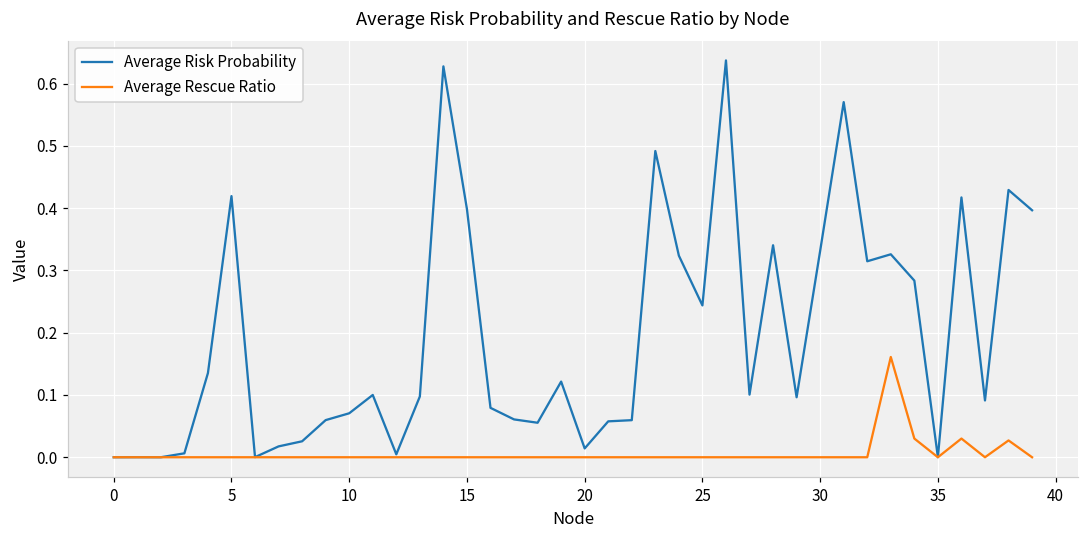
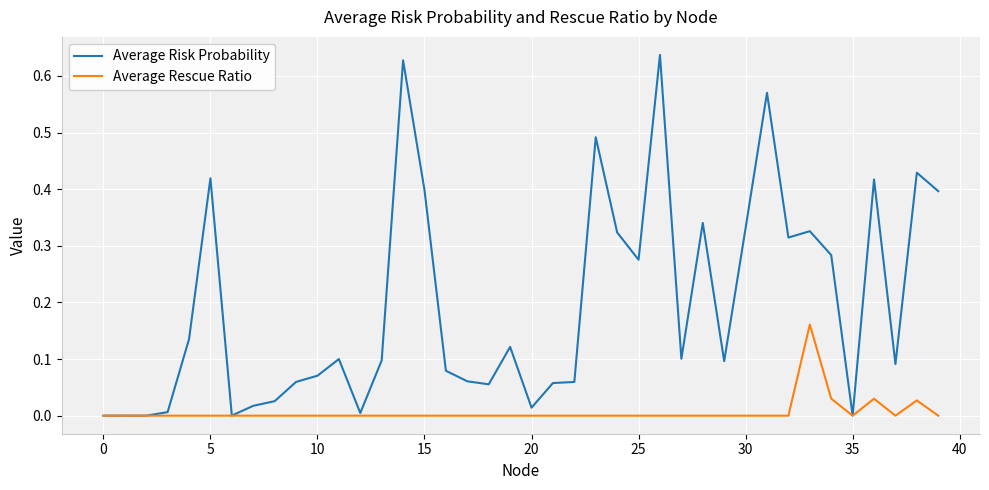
Average Risk Probability, 25: 0.24 -> 0.28
